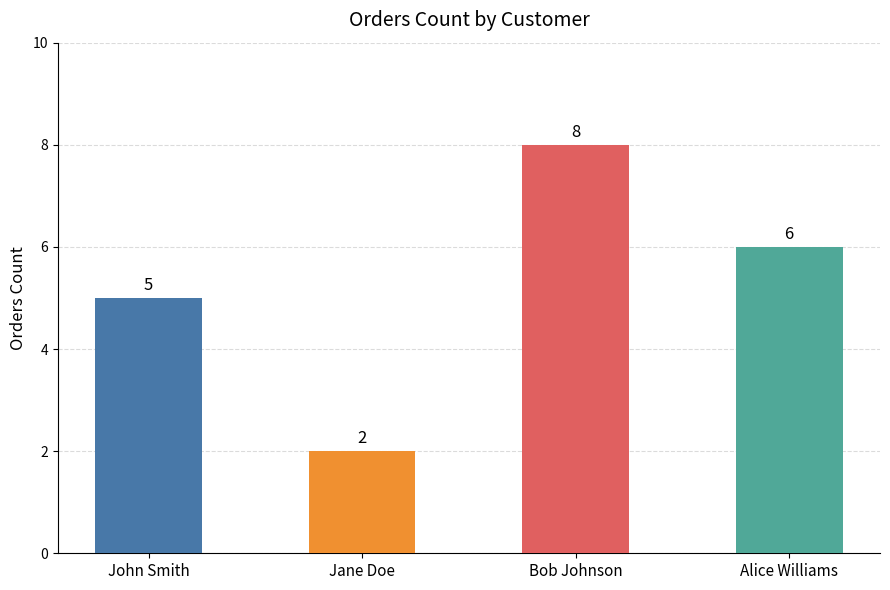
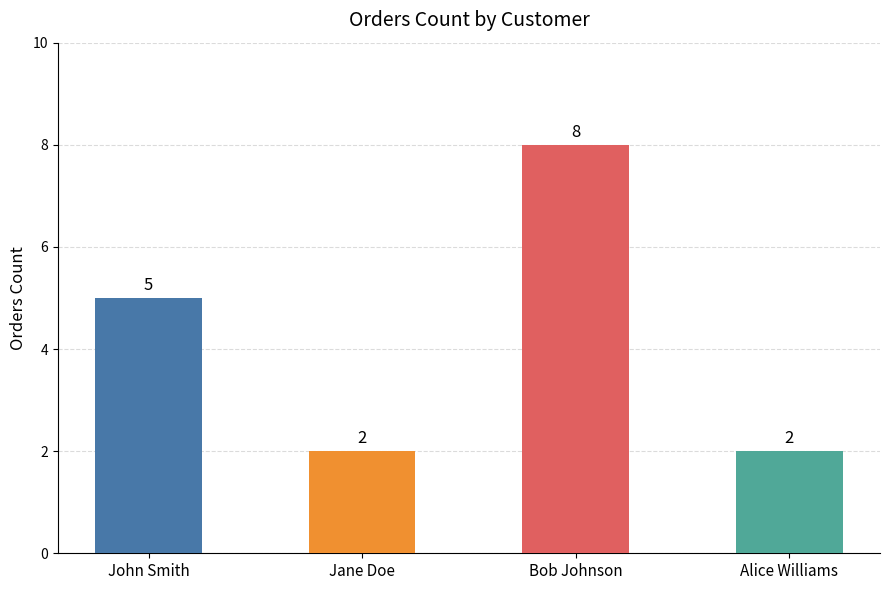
Alice Williams: 6 -> 2
